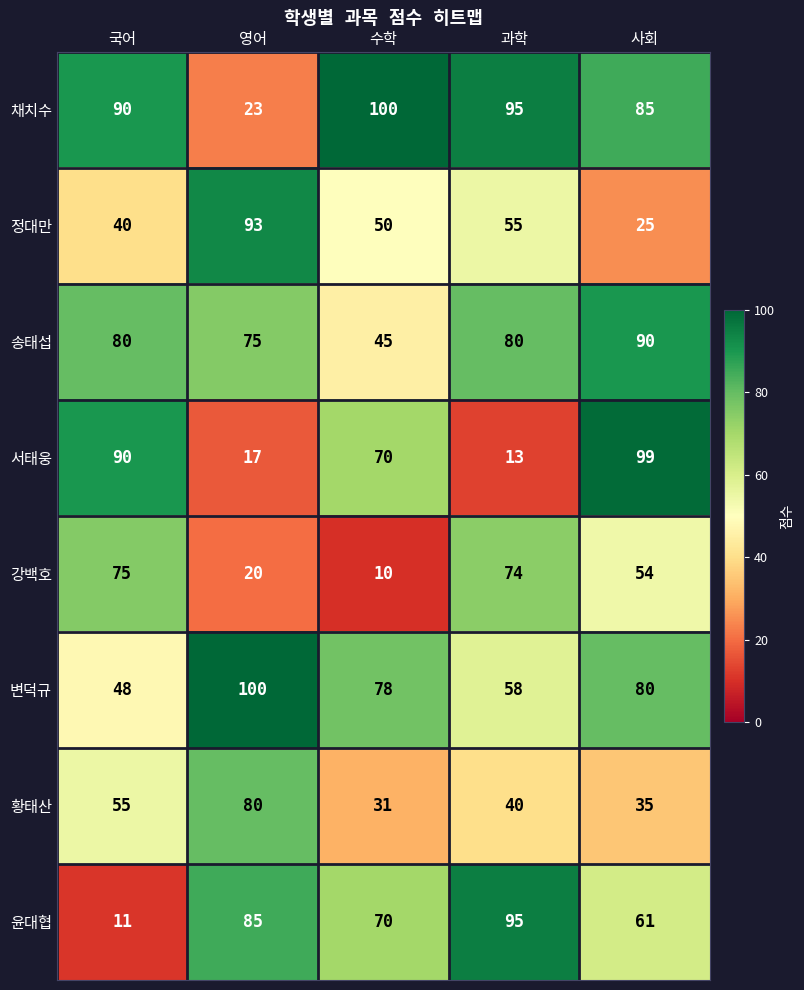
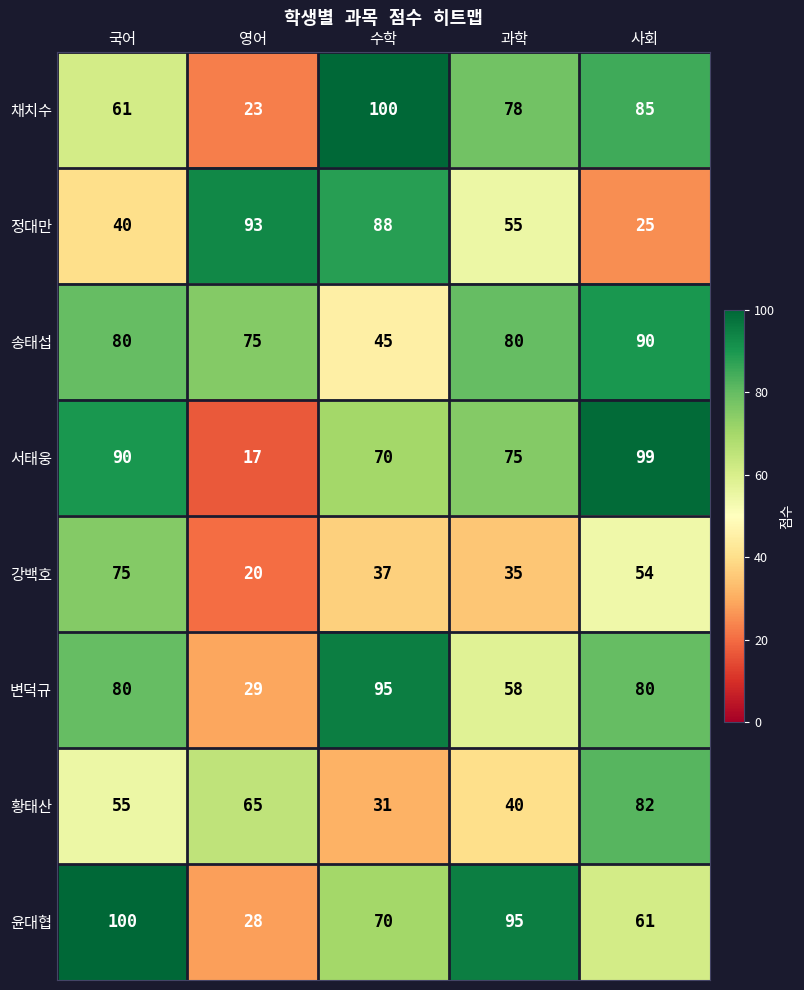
채치수, 국어: 90 -> 61
채치수, 과학: 95 -> 78
정대만, 수학: 50 -> 88
서태웅, 과학: 13 -> 75
강백호, 수학: 10 -> 37
강백호, 과학: 74 -> 35
변덕규, 국어: 48 -> 80
변덕규, 영어: 100 -> 29
변덕규, 수학: 78 -> 95
황태산, 영어: 80 -> 65
황태산, 사회: 35 -> 82
윤대협, 국어: 11 -> 100
윤대협, 영어: 85 -> 28
